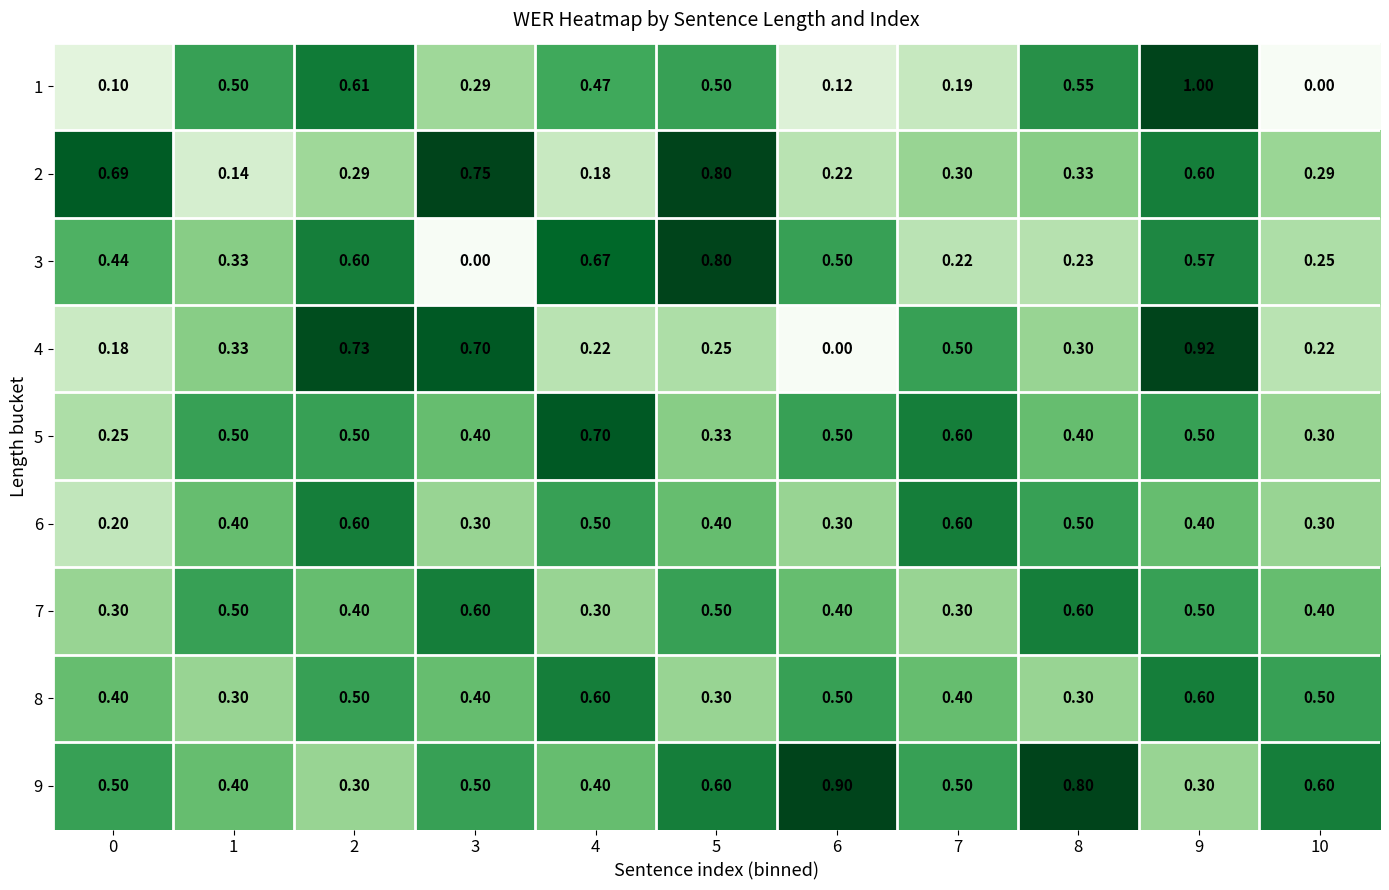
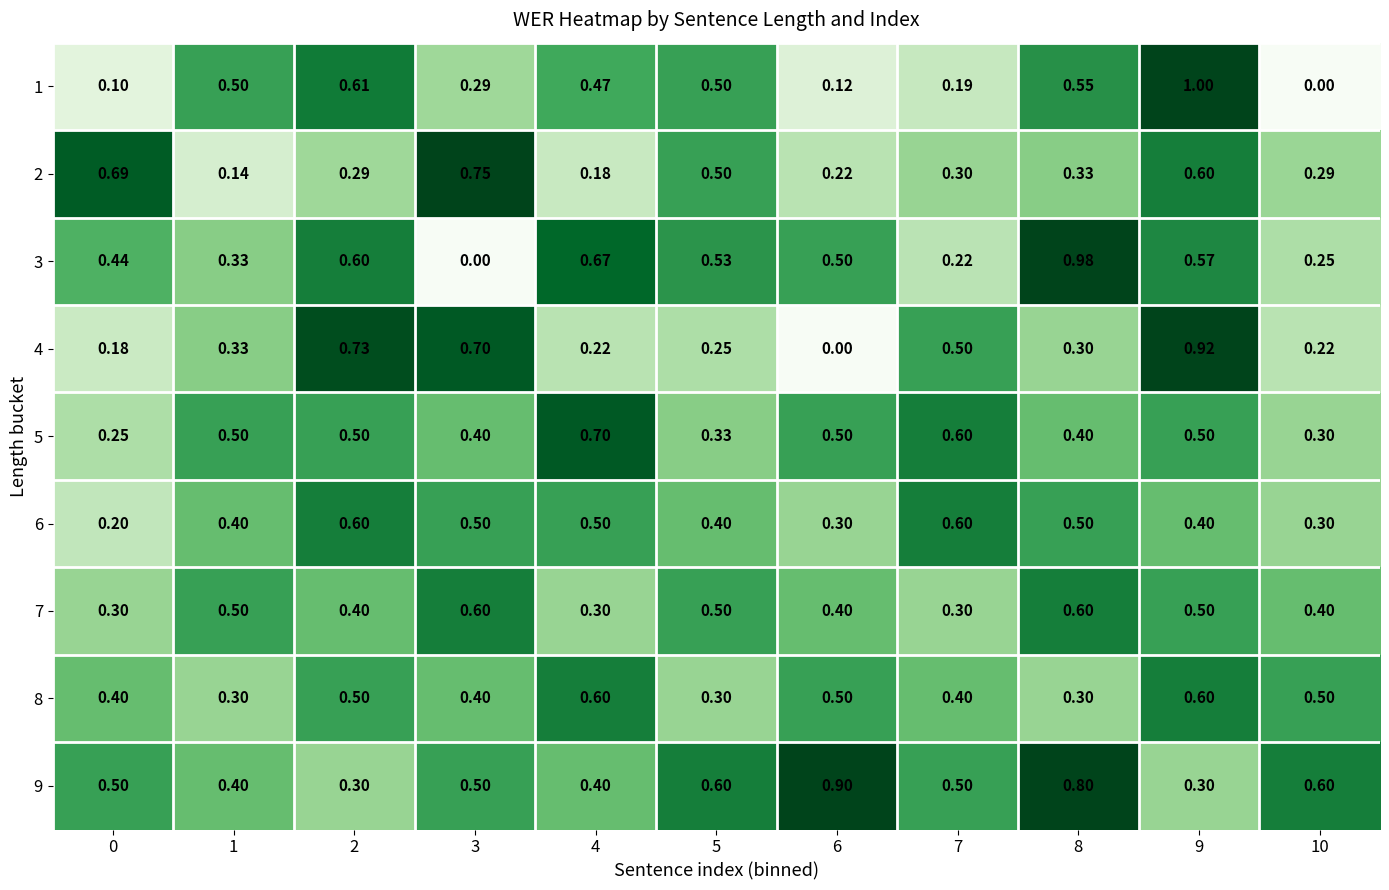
2, 5: 0.80 -> 0.50
3, 5: 0.80 -> 0.53
3, 8: 0.23 -> 0.98
6, 3: 0.30 -> 0.50
